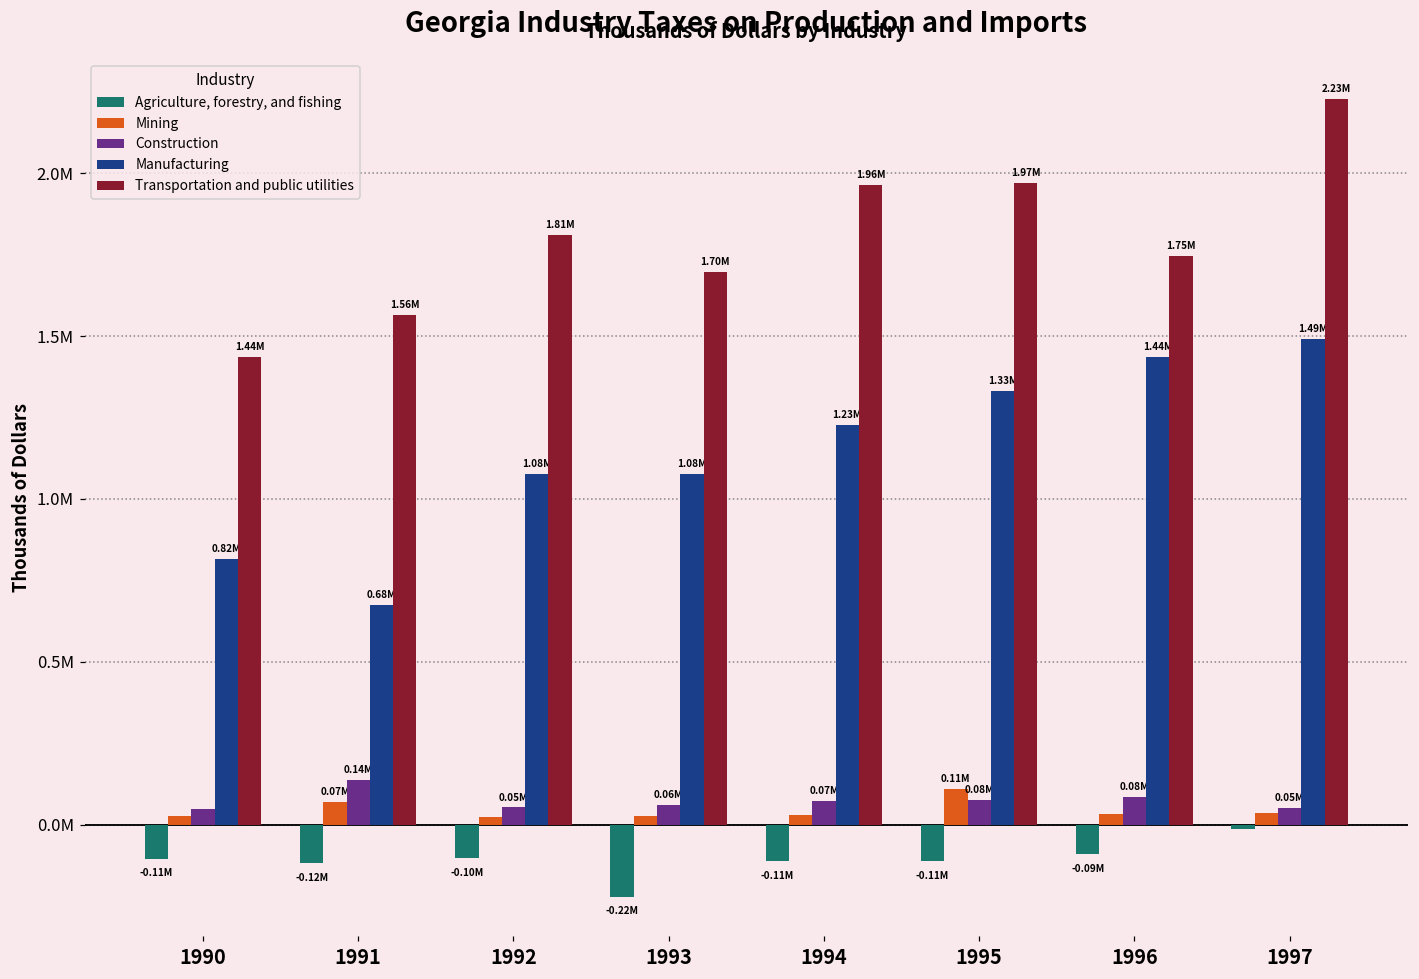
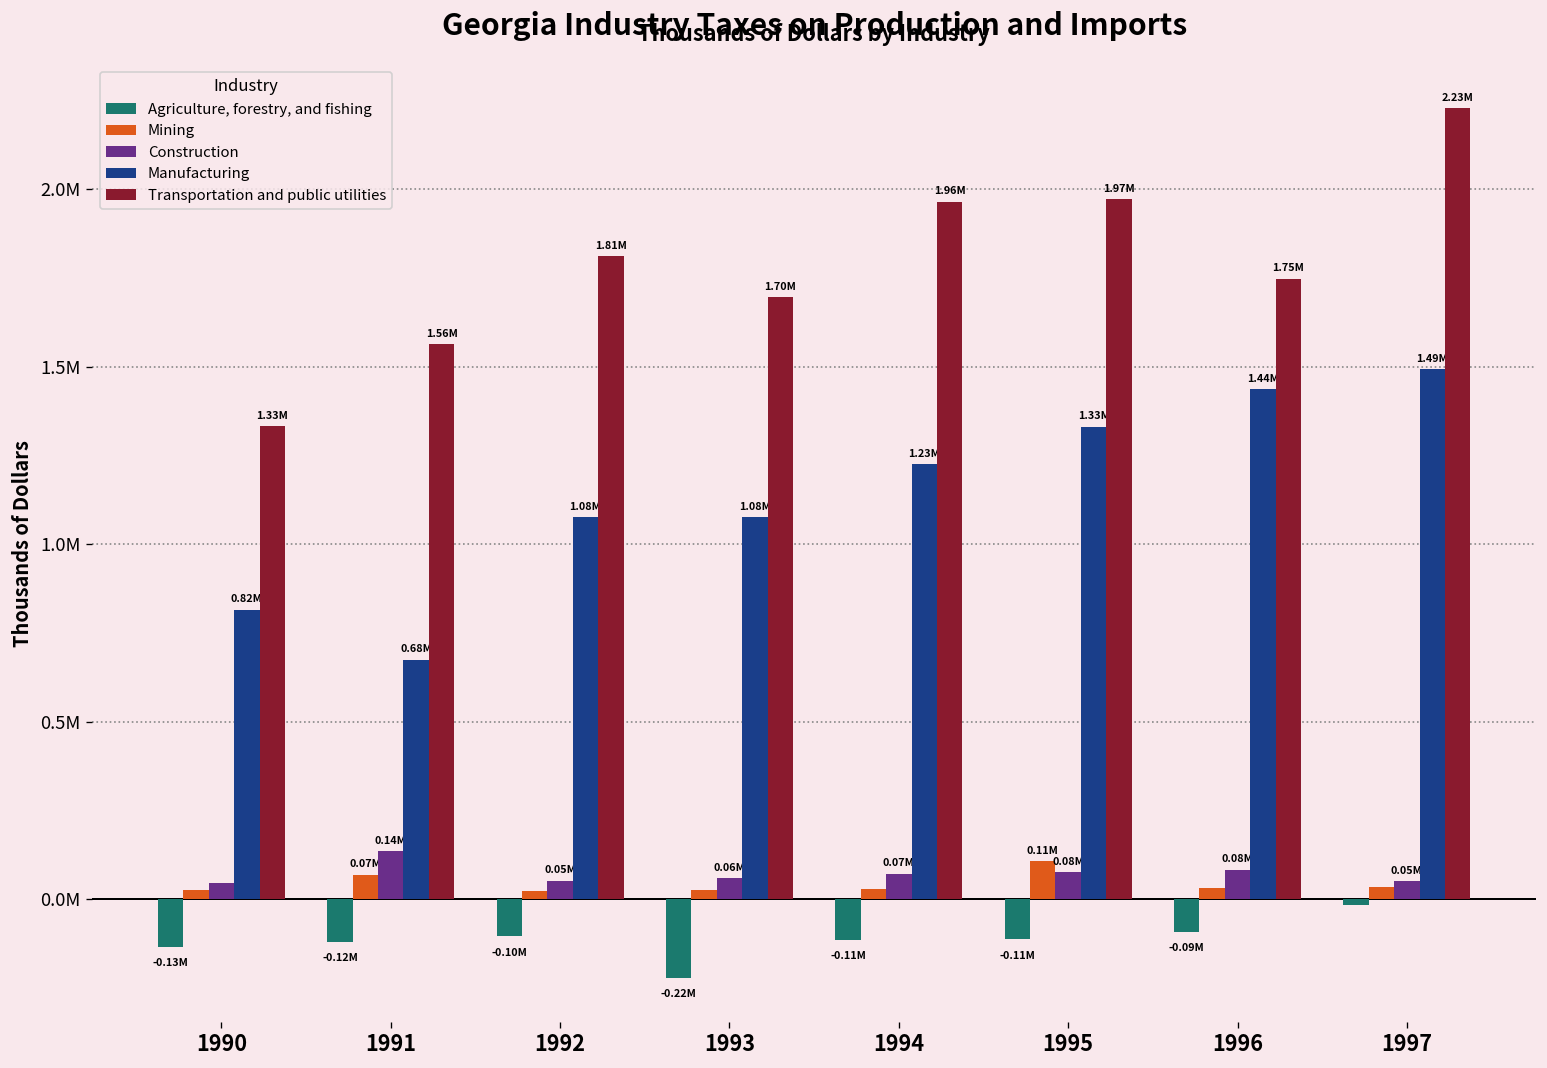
Agriculture, forestry, and fishing, 1990: -0.11M -> -0.13M
Transportation and public utilities, 1990: 1.44M -> 1.33M
